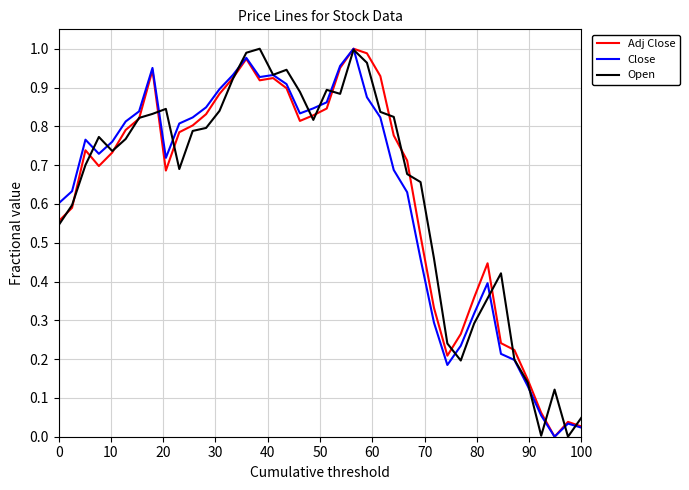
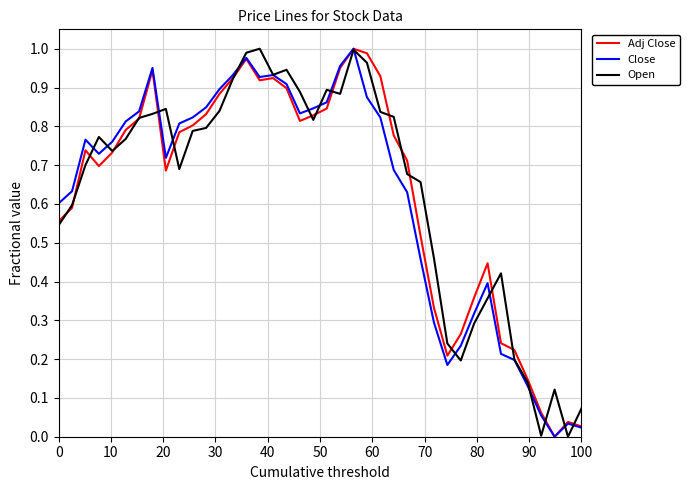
Open, 100: 0.05 -> 0.07
